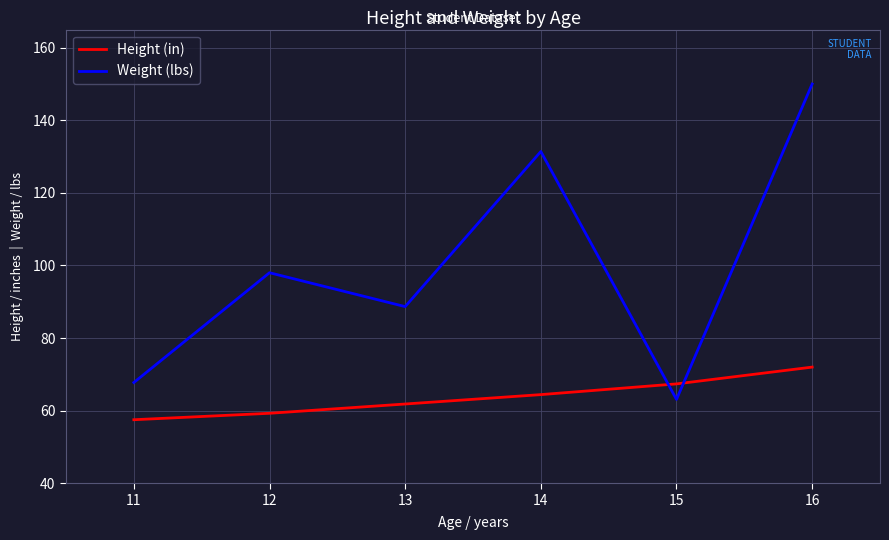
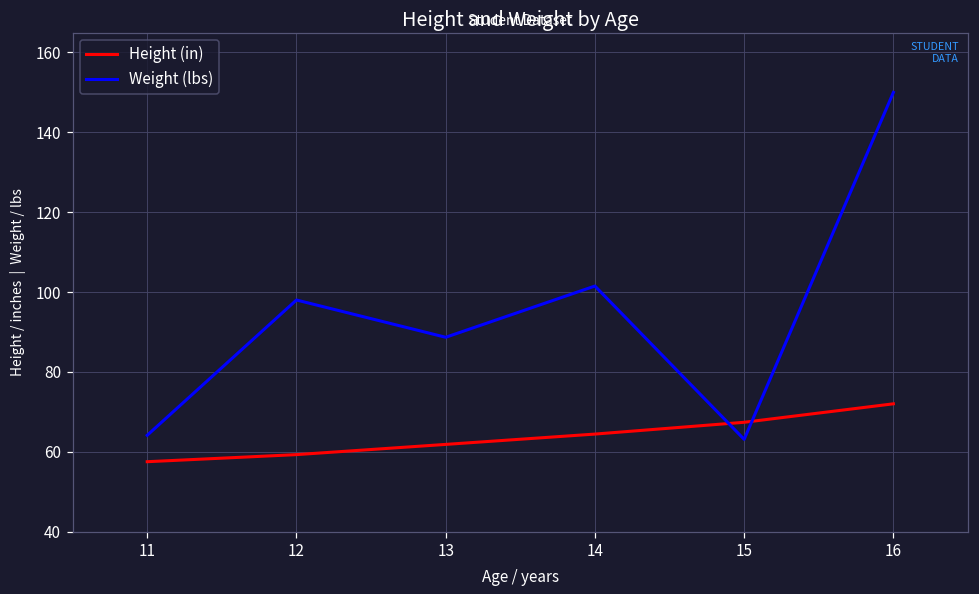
Weight (lbs), 11: 68 -> 64
Weight (lbs), 14: 131 -> 102
